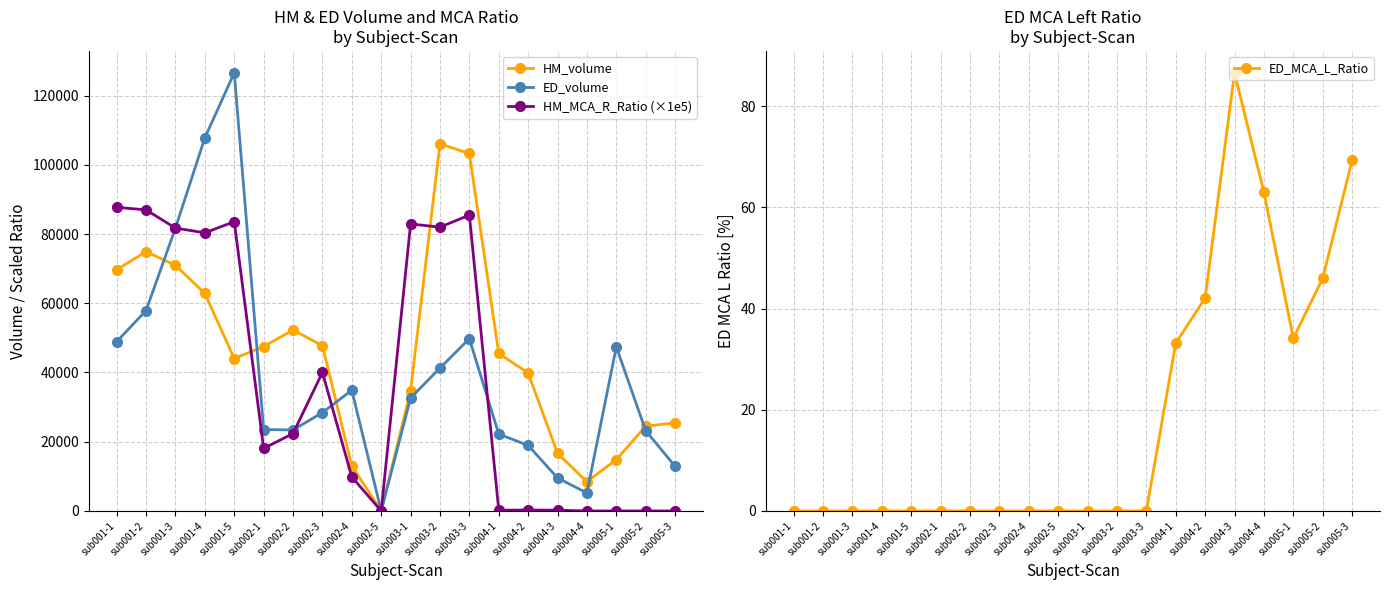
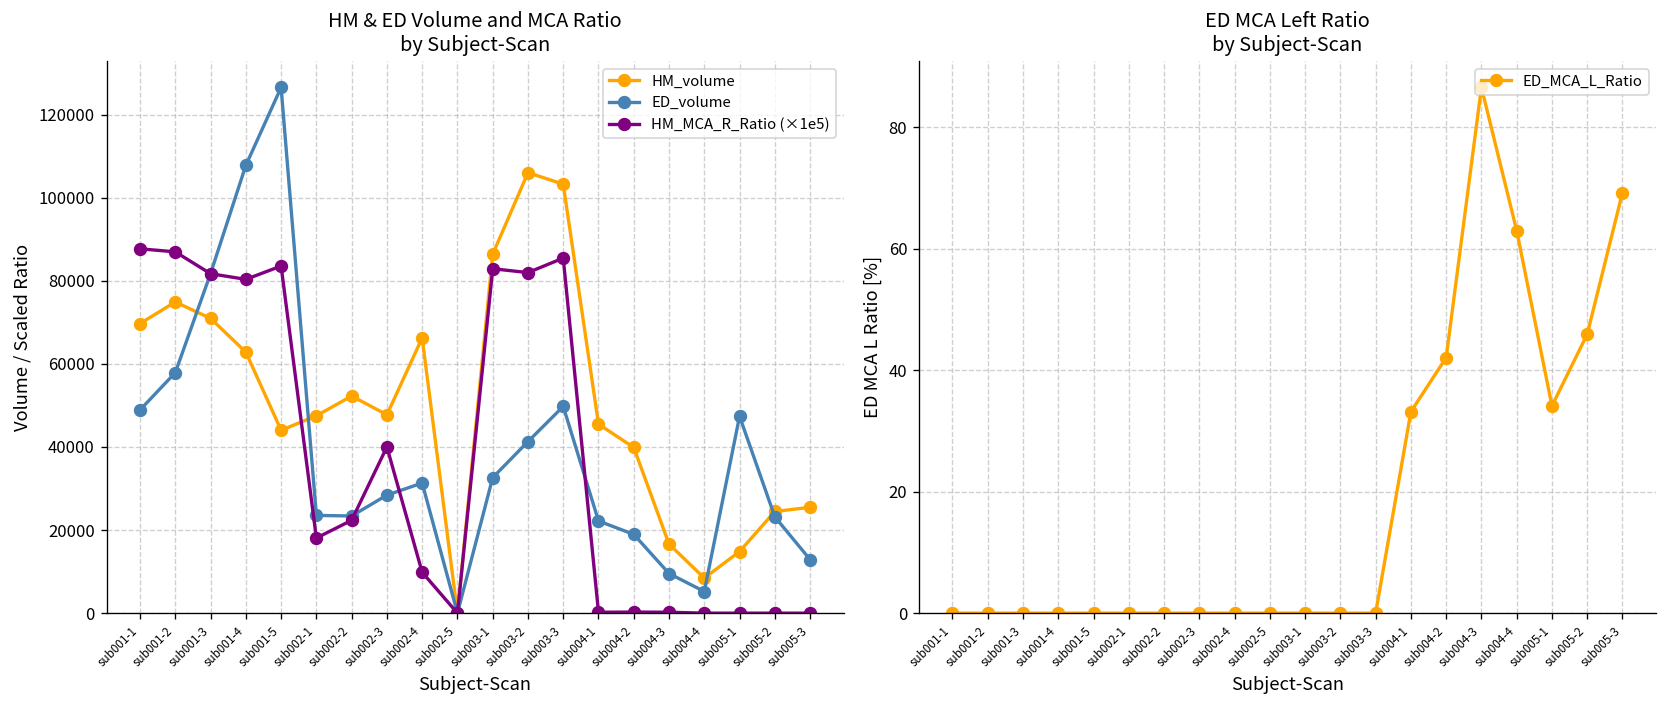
HM & ED Volume and MCA Ratio by Subject-Scan, HM_volume, sub002-4: 13000 -> 66000
HM & ED Volume and MCA Ratio by Subject-Scan, ED_volume, sub002-4: 35000 -> 31000
HM & ED Volume and MCA Ratio by Subject-Scan, HM_volume, sub003-1: 35000 -> 86000
